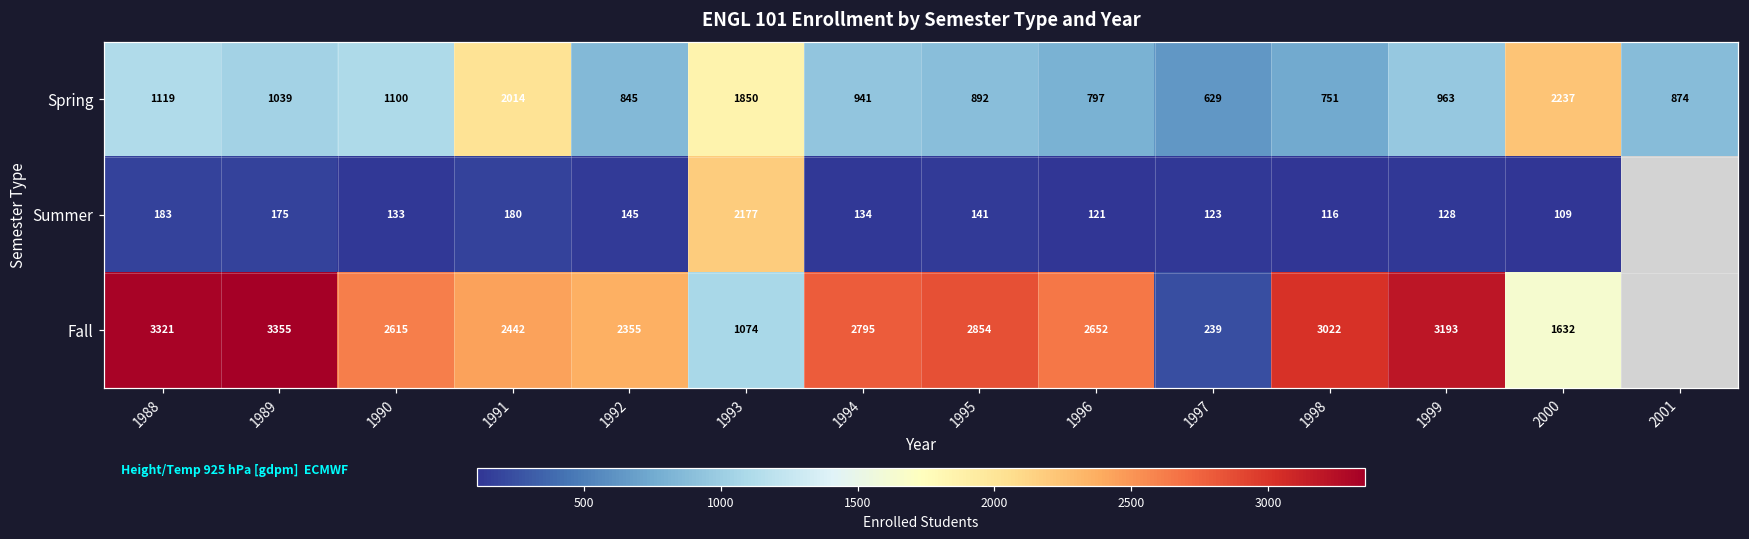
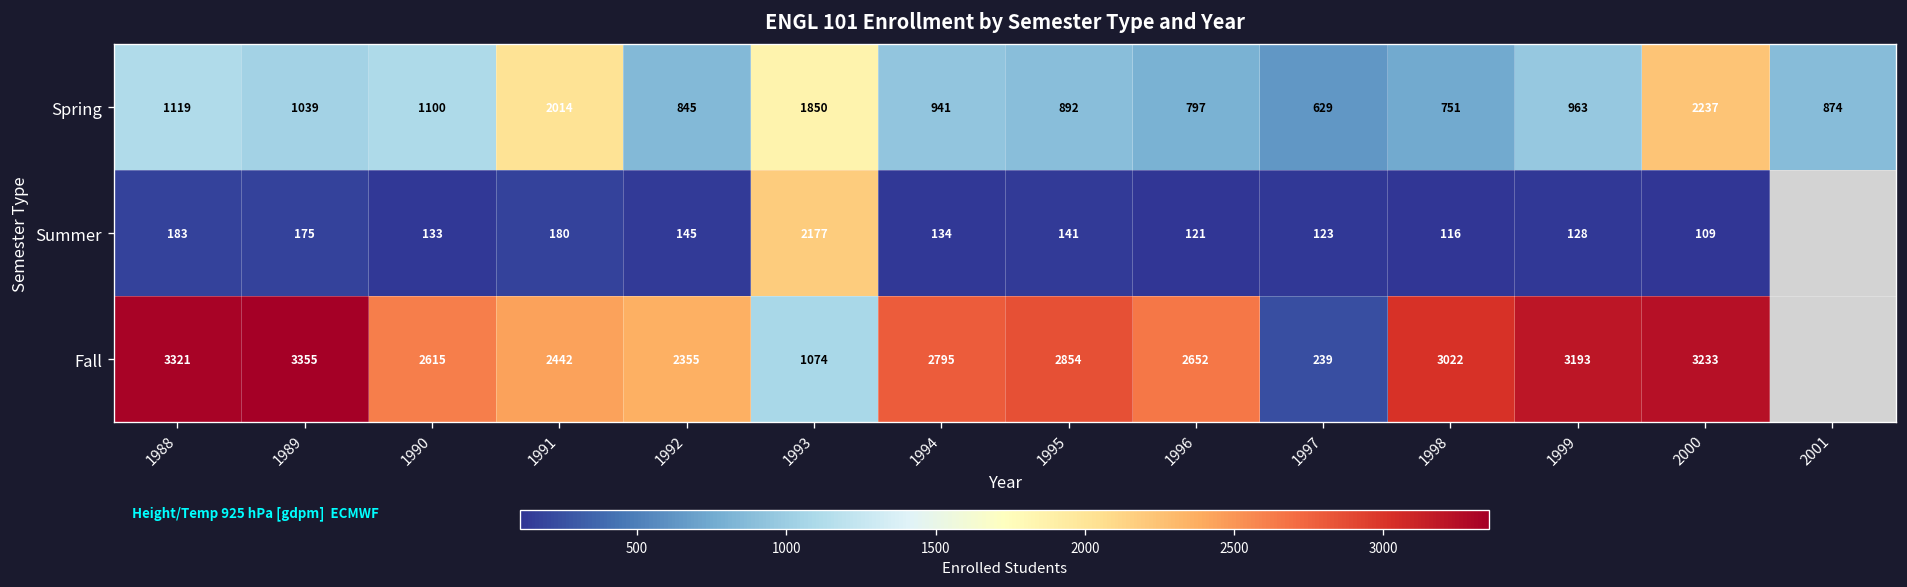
Fall, 2000: 1632 -> 3233
